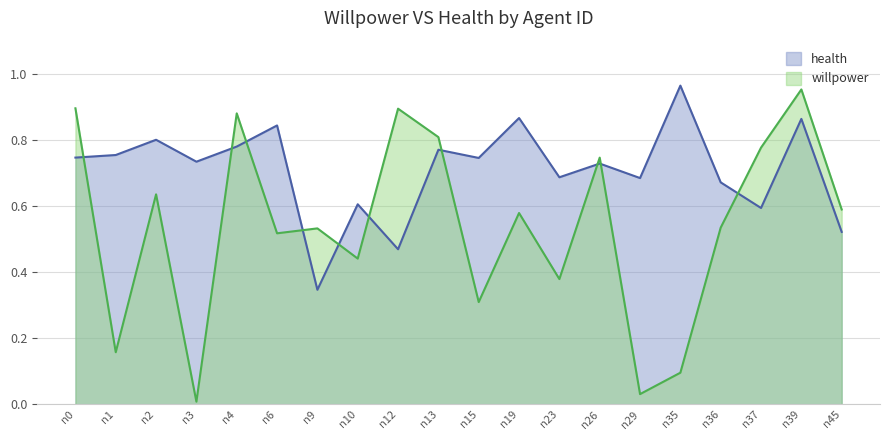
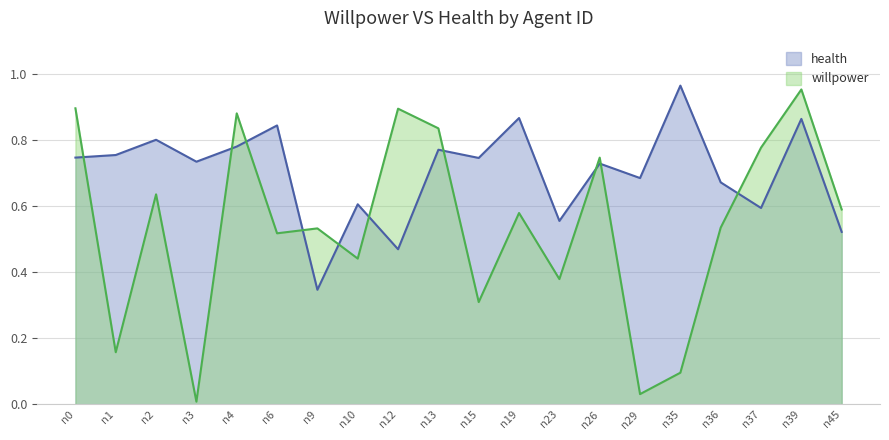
willpower, n13: 0.81 -> 0.83
health, n23: 0.69 -> 0.55
